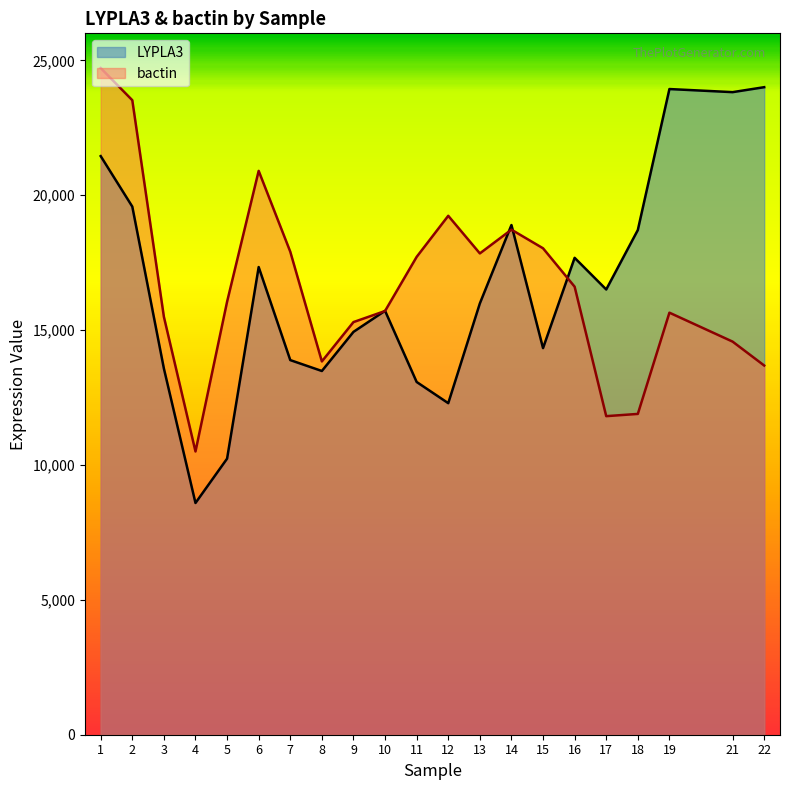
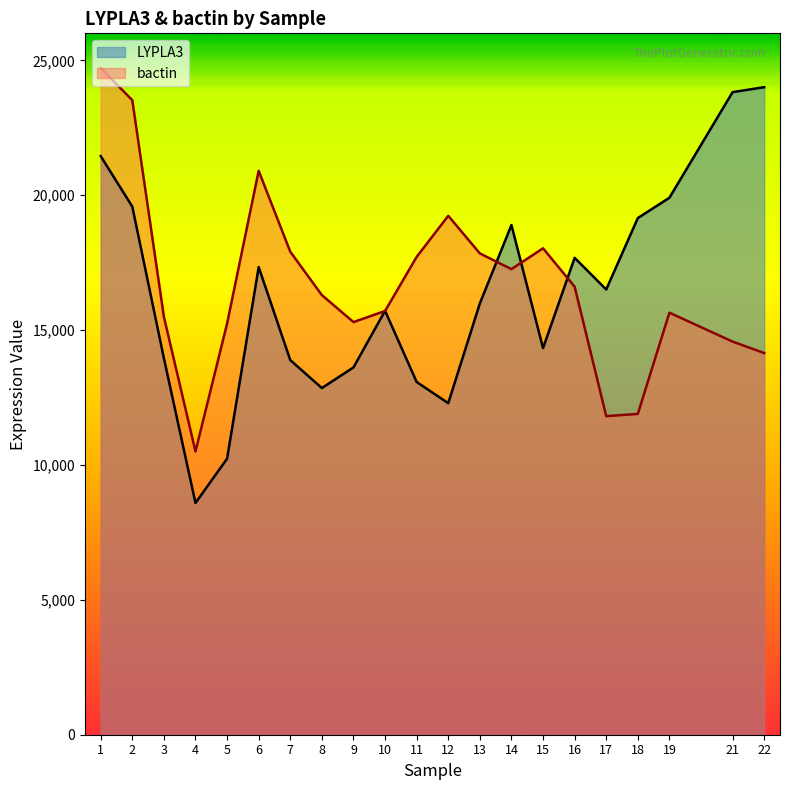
LYPLA3, 3: 13,600 -> 14,000
bactin, 5: 16,100 -> 15,200
LYPLA3, 8: 13,500 -> 12,900
bactin, 8: 13,800 -> 16,300
LYPLA3, 9: 14,900 -> 13,600
bactin, 14: 18,700 -> 17,300
LYPLA3, 18: 18,700 -> 19,200
LYPLA3, 19: 23,900 -> 19,900
bactin, 22: 13,700 -> 14,100
